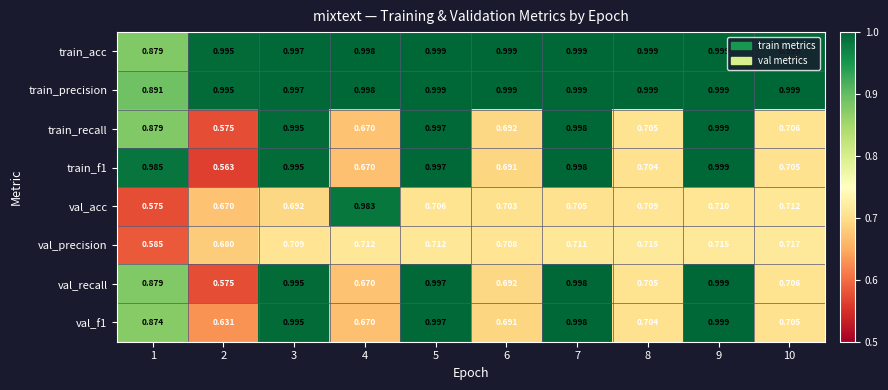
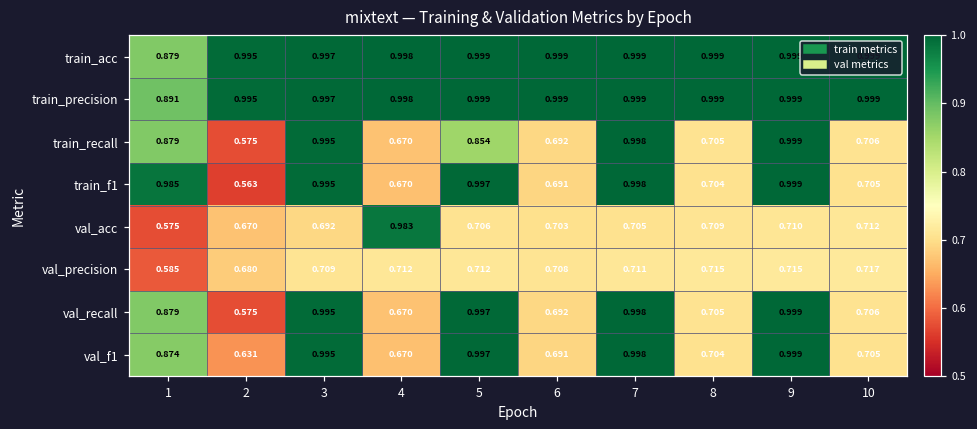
train_recall, 5: 0.997 -> 0.854
